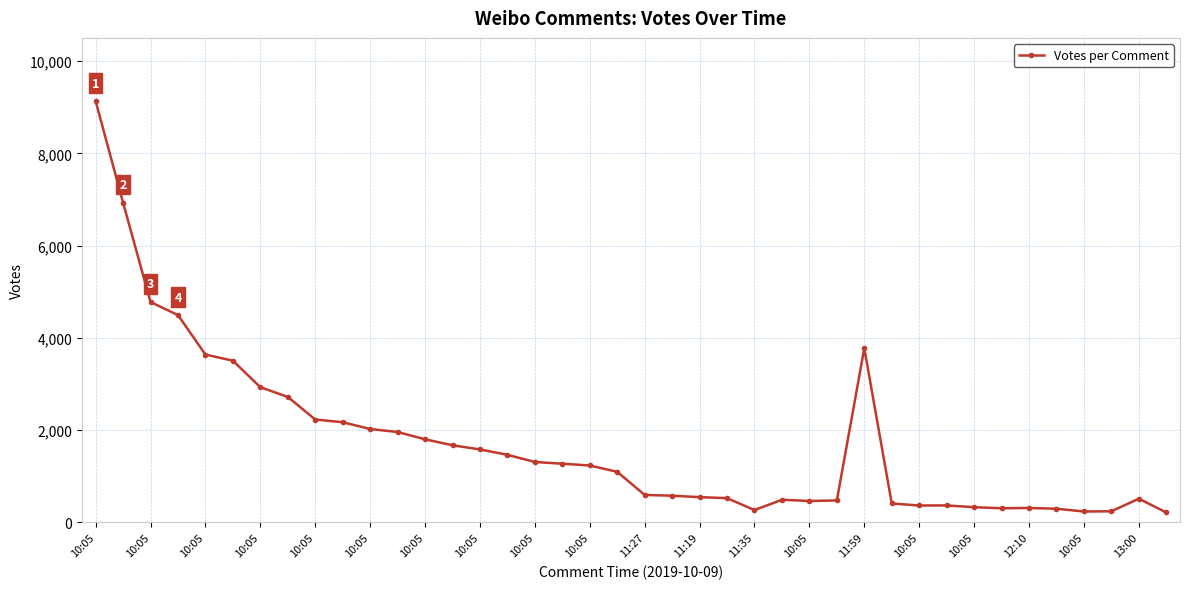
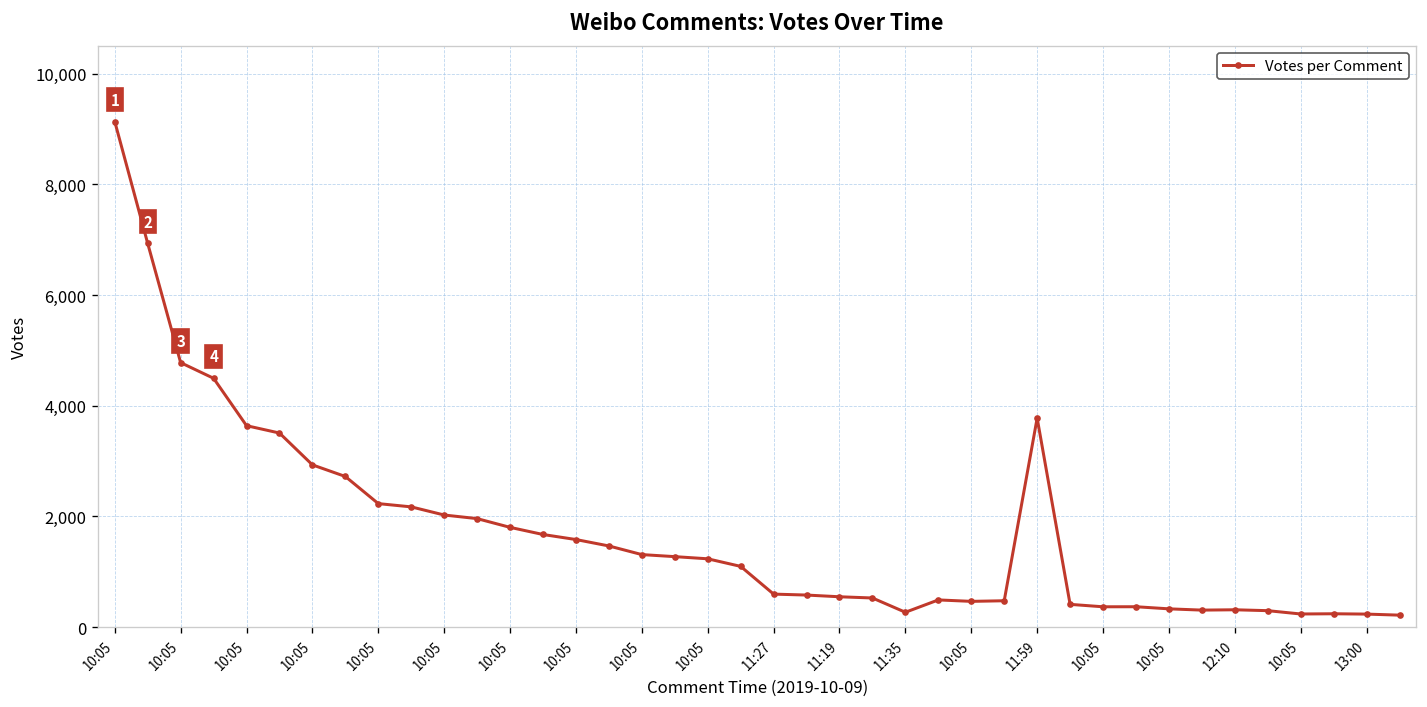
13:00: 500 -> 200
